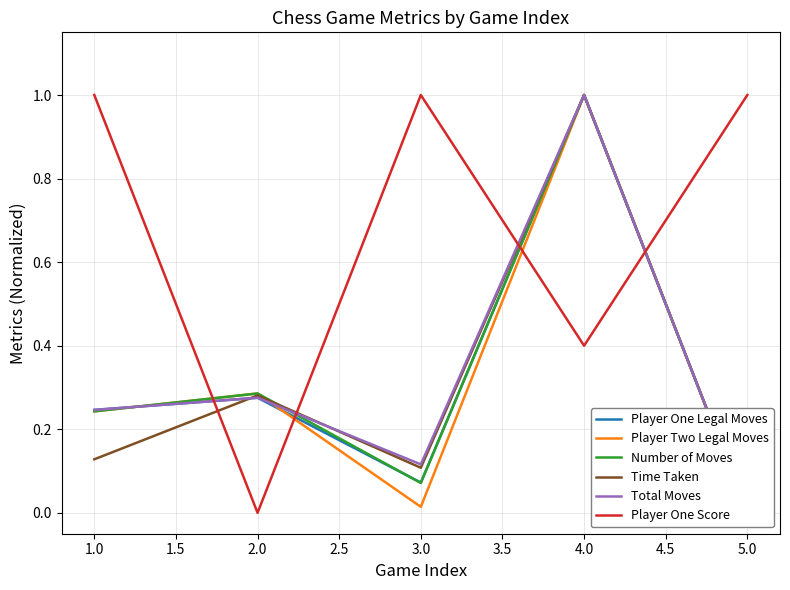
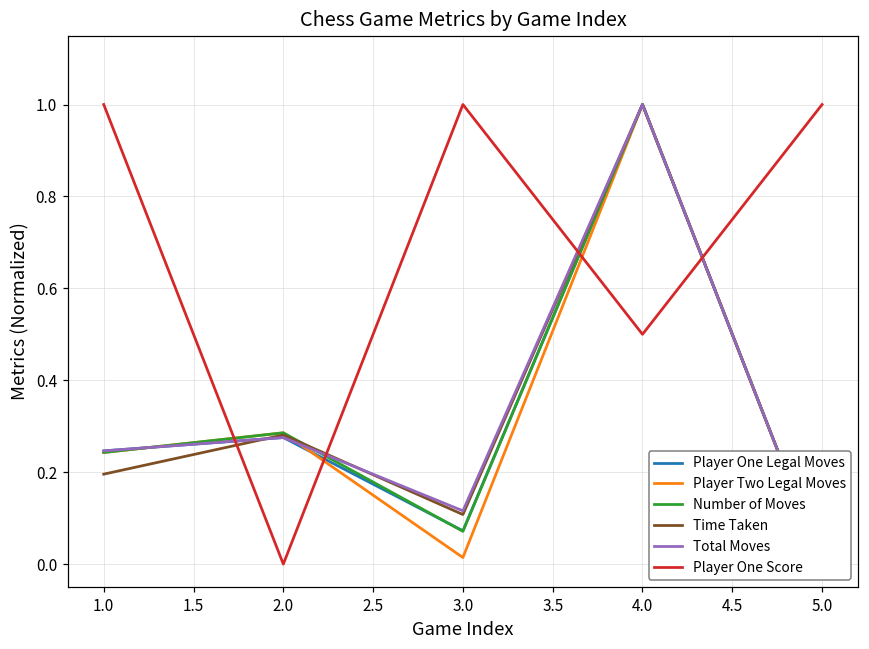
Time Taken, 1.0: 0.13 -> 0.20
Player One Score, 4.0: 0.4 -> 0.5
